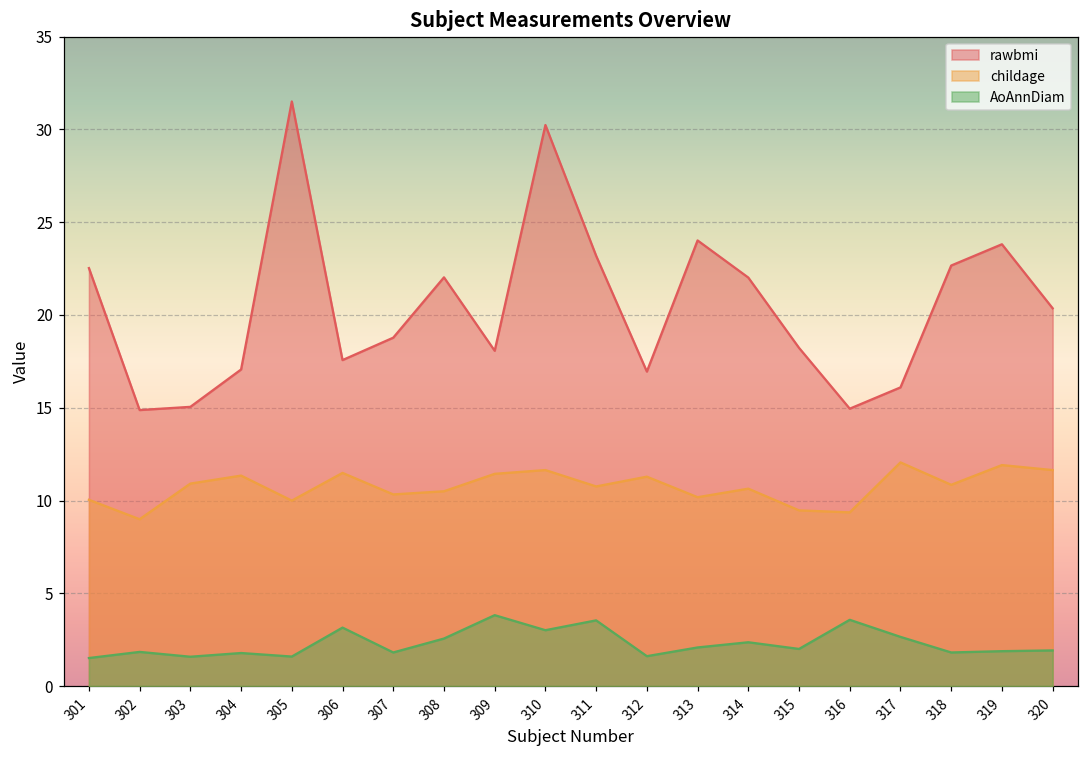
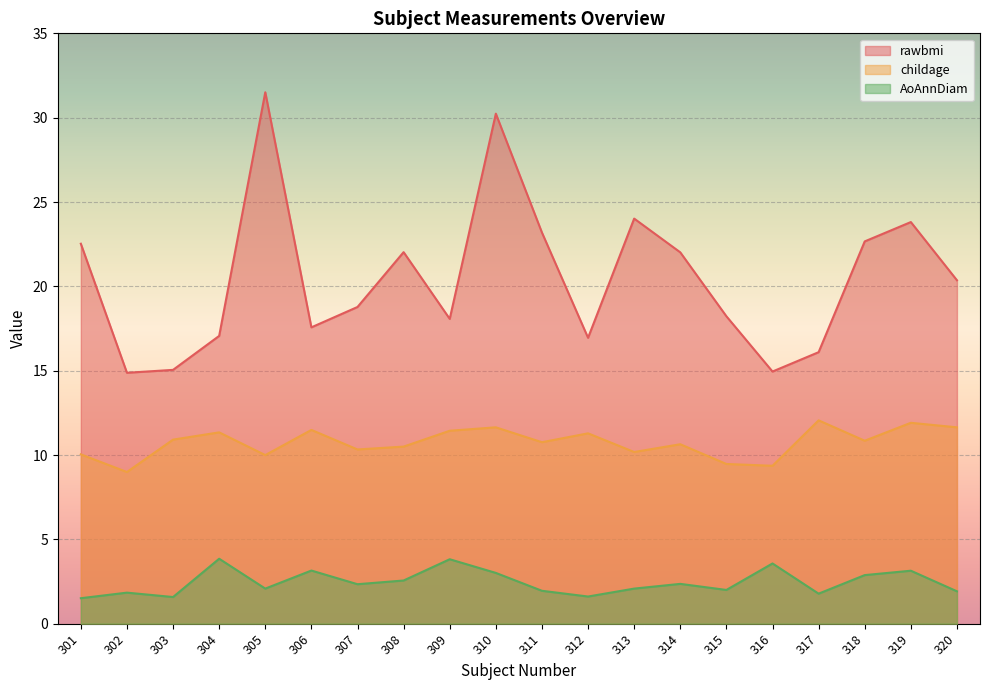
AoAnnDiam, 304: 1.8 -> 3.9
AoAnnDiam, 305: 1.6 -> 2.1
AoAnnDiam, 307: 1.8 -> 2.3
AoAnnDiam, 311: 3.5 -> 2.0
AoAnnDiam, 317: 2.7 -> 1.8
AoAnnDiam, 318: 1.8 -> 2.9
AoAnnDiam, 319: 1.9 -> 3.1
